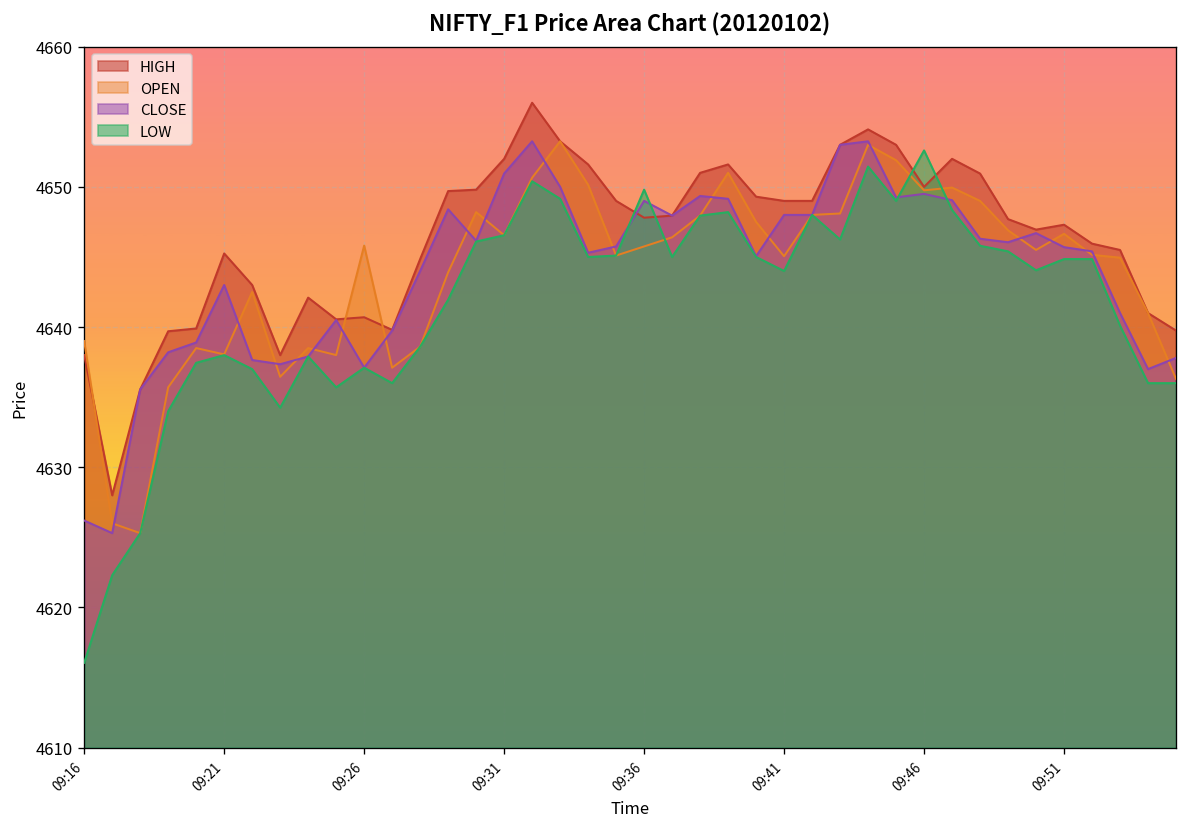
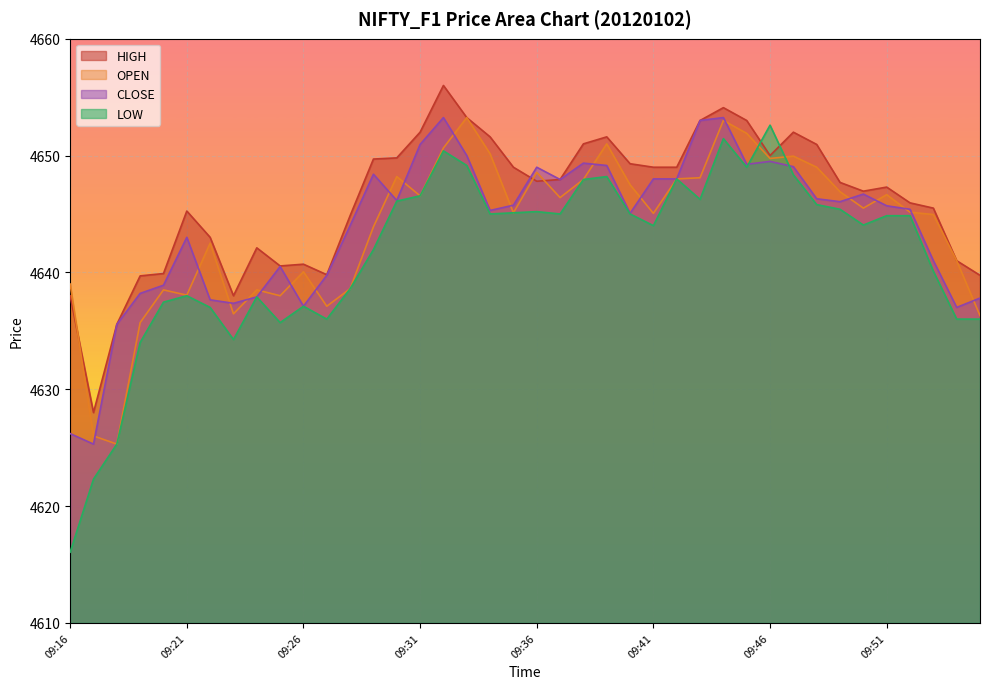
OPEN, 09:26: 4645.8 -> 4640.1
OPEN, 09:36: 4645.8 -> 4648.6
LOW, 09:36: 4649.8 -> 4645.2
